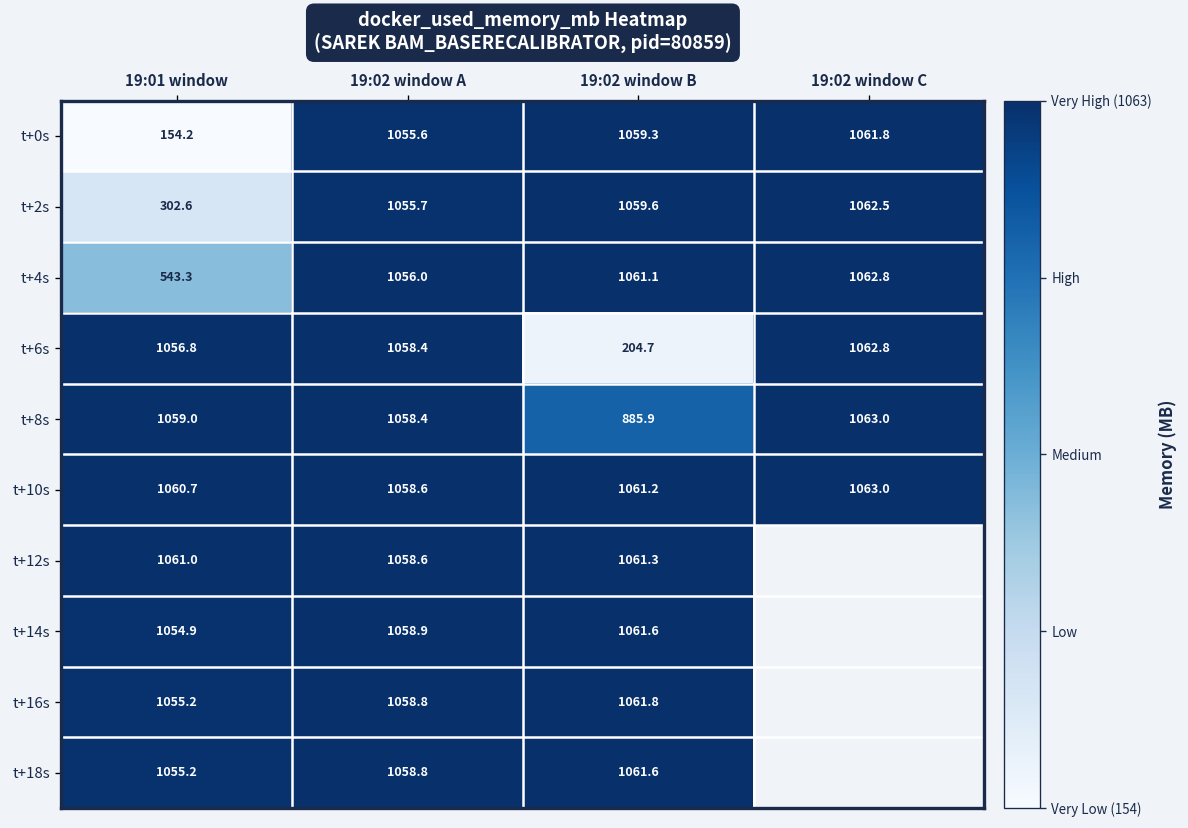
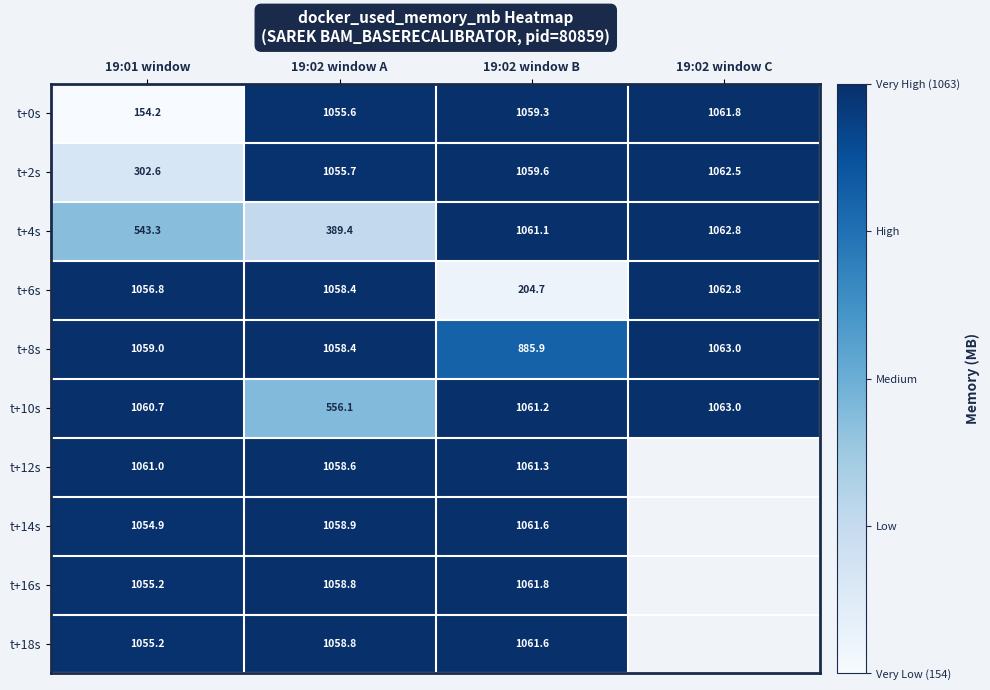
t+4s, 19:02 window A: 1056.0 -> 389.4
t+10s, 19:02 window A: 1058.6 -> 556.1
